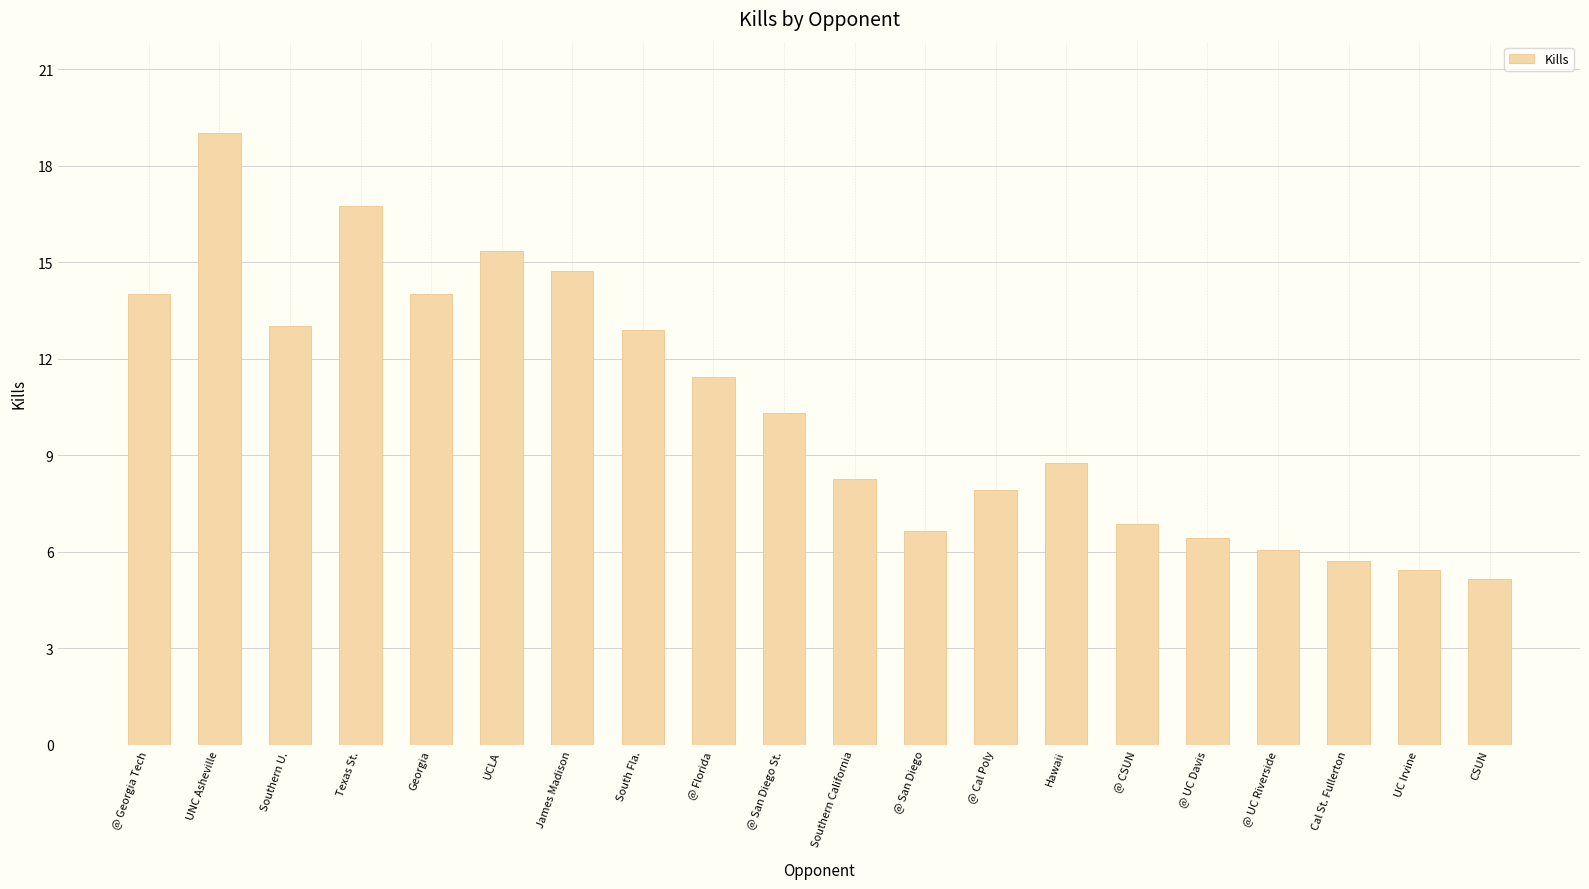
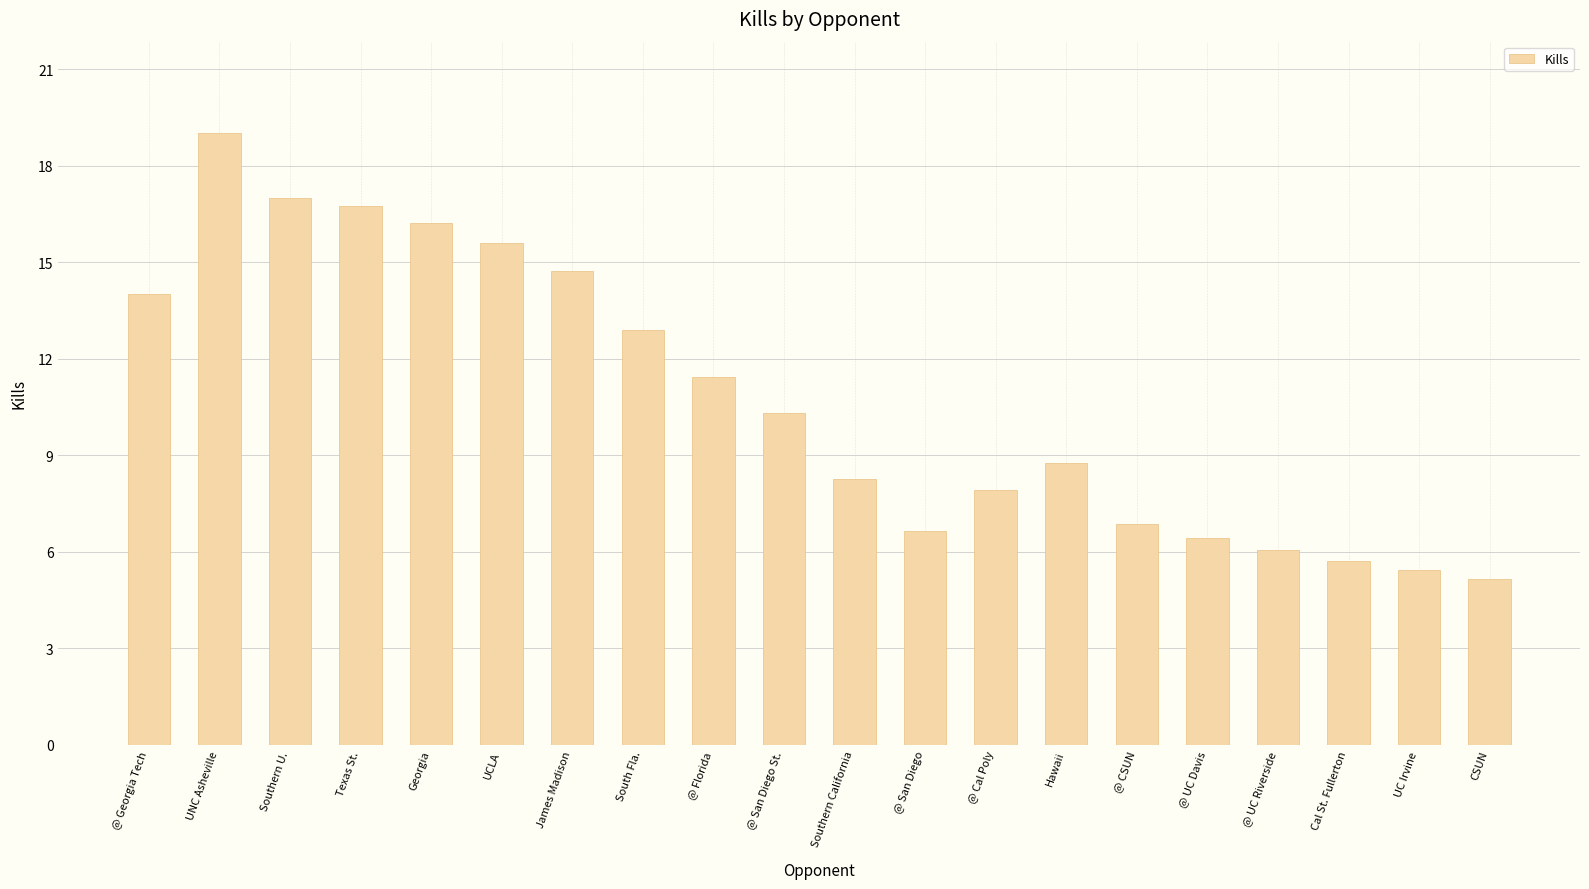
Southern U.: 13 -> 17
Georgia: 14.0 -> 16.2
UCLA: 15.3 -> 15.6
